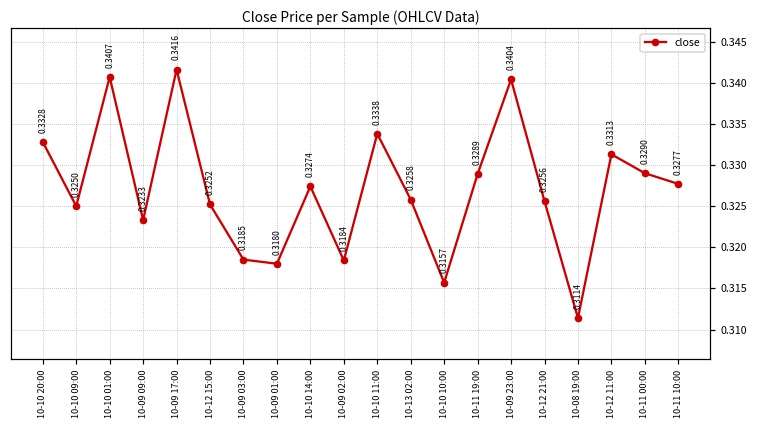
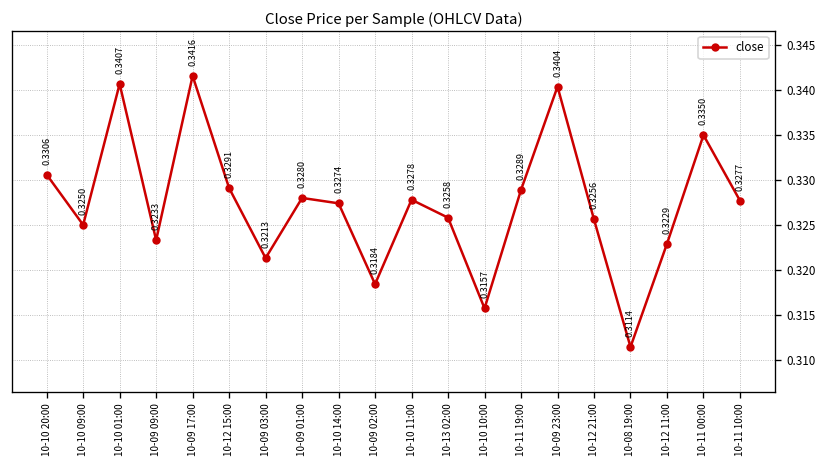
10-10 20:00: 0.3328 -> 0.3306
10-12 15:00: 0.3252 -> 0.3291
10-09 03:00: 0.3185 -> 0.3213
10-09 01:00: 0.3180 -> 0.3280
10-10 11:00: 0.3338 -> 0.3278
10-12 11:00: 0.3313 -> 0.3229
10-11 00:00: 0.3290 -> 0.3350
